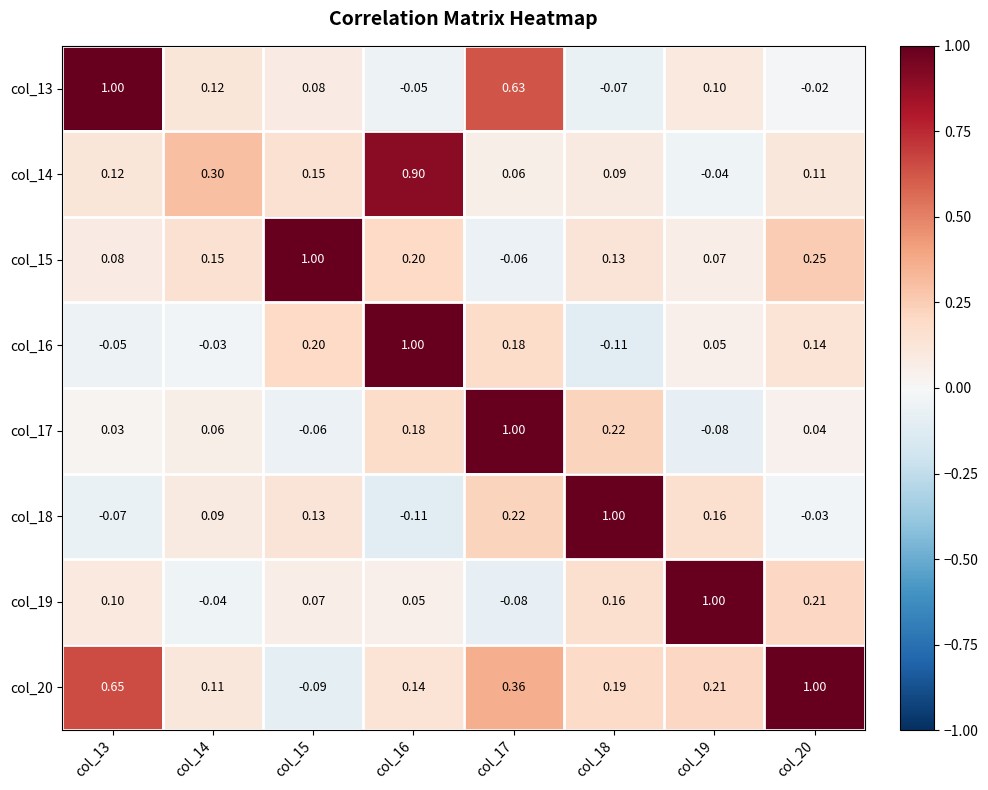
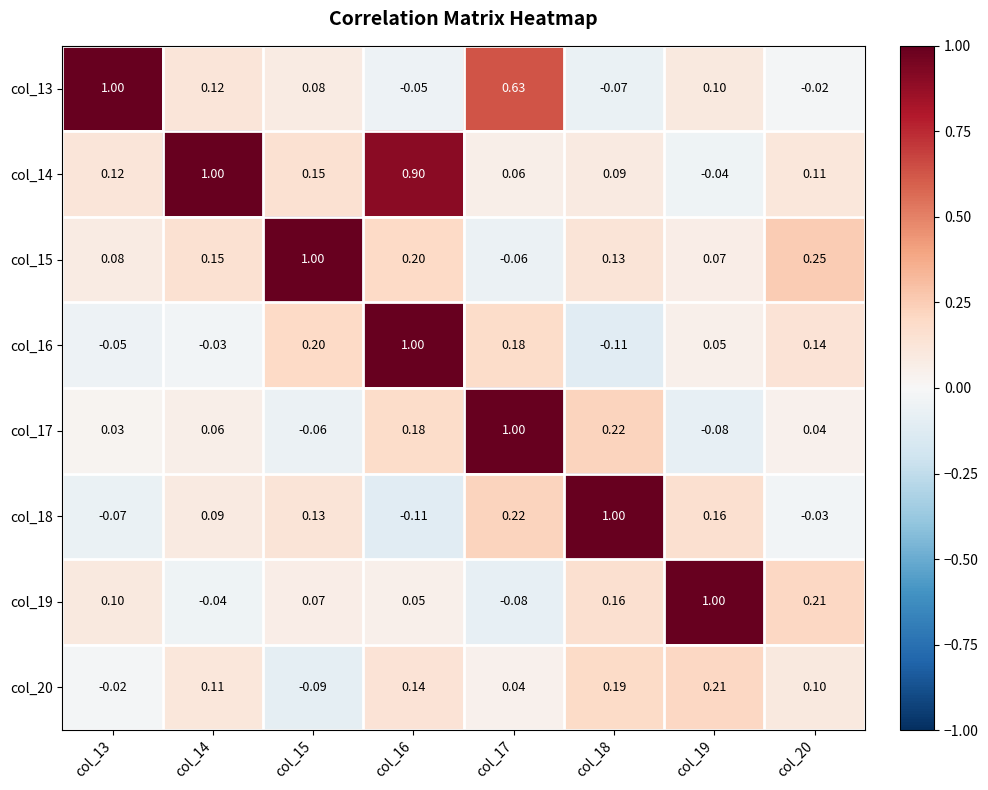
col_14, col_14: 0.30 -> 1.00
col_20, col_13: 0.65 -> -0.02
col_20, col_17: 0.36 -> 0.04
col_20, col_20: 1.00 -> 0.10
